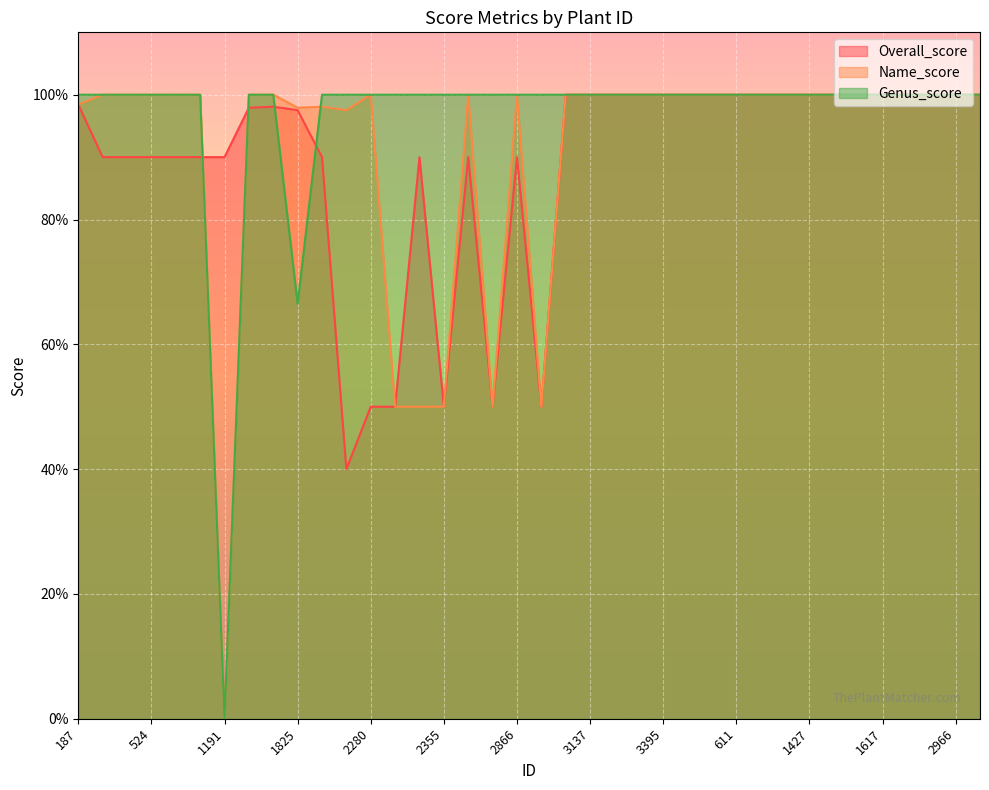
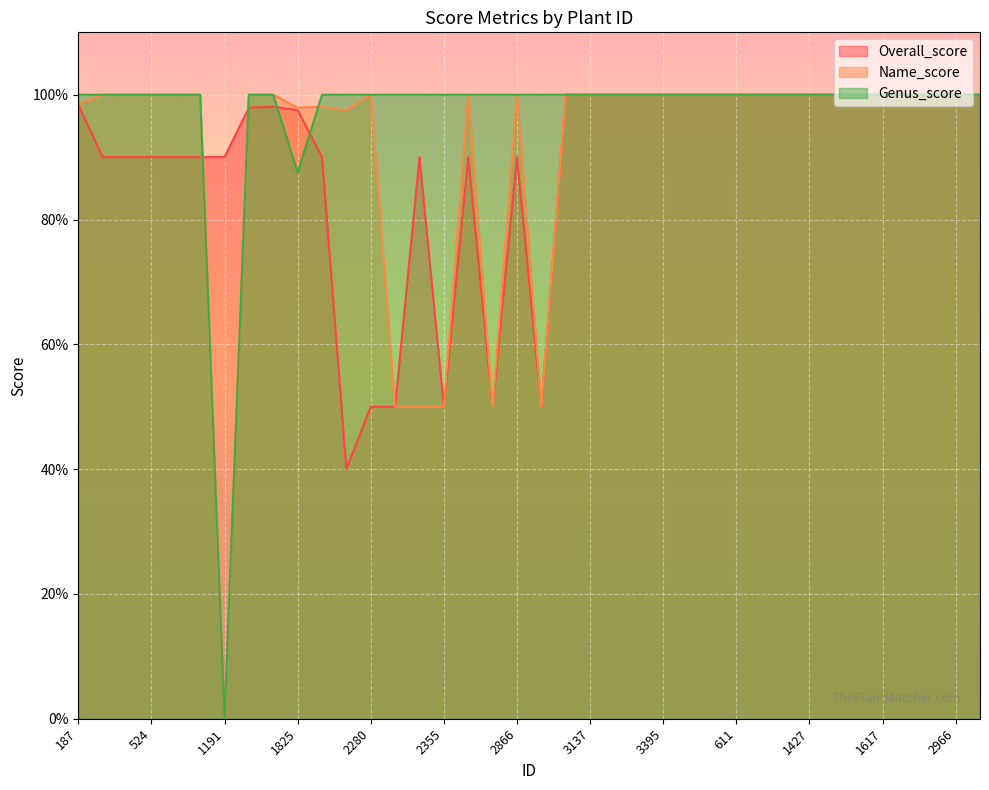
Genus_score, 1825: 67% -> 88%
